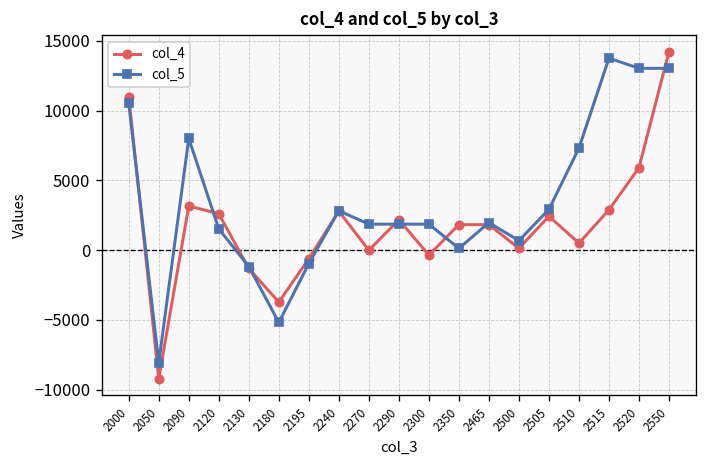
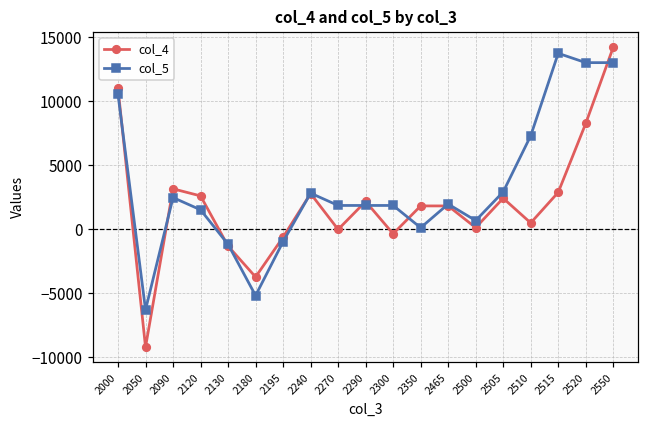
col_5, 2050: -8100 -> -6300
col_5, 2090: 8000 -> 2500
col_4, 2520: 5900 -> 8300
